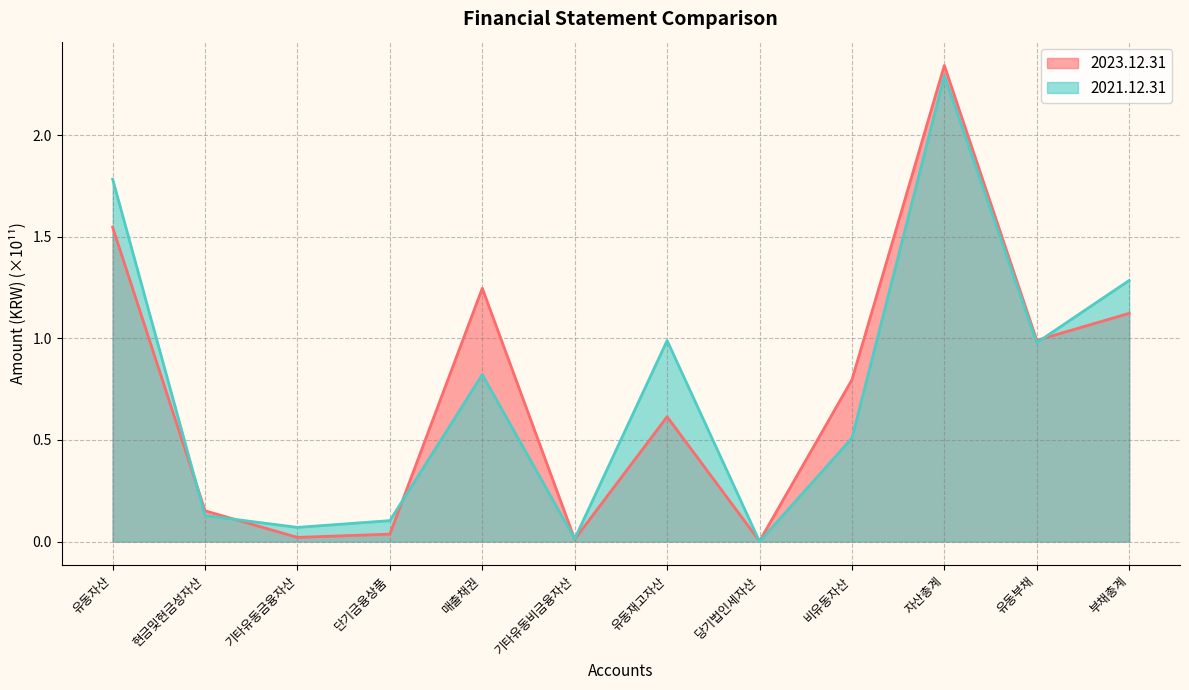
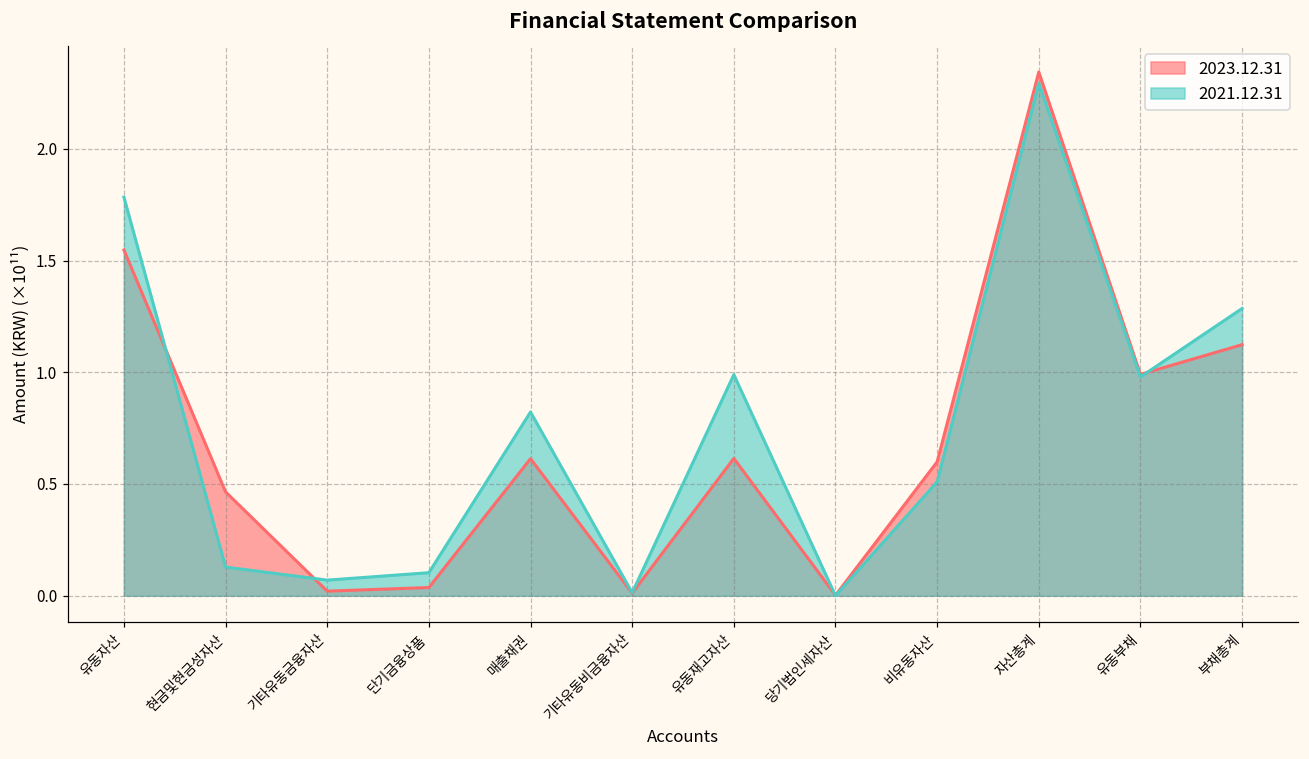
2023.12.31, 현금및현금성자산: 0.15 -> 0.46
2023.12.31, 매출채권: 1.25 -> 0.61
2023.12.31, 비유동자산: 0.80 -> 0.60
